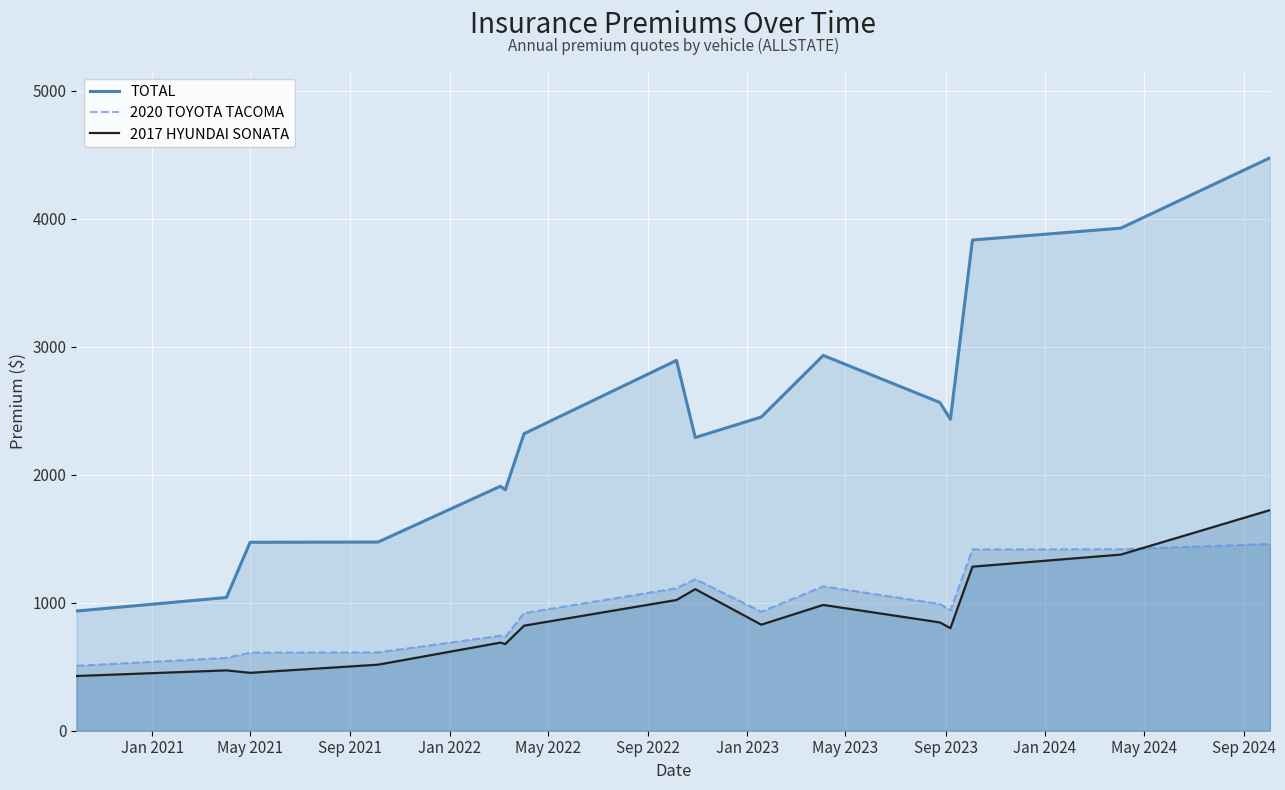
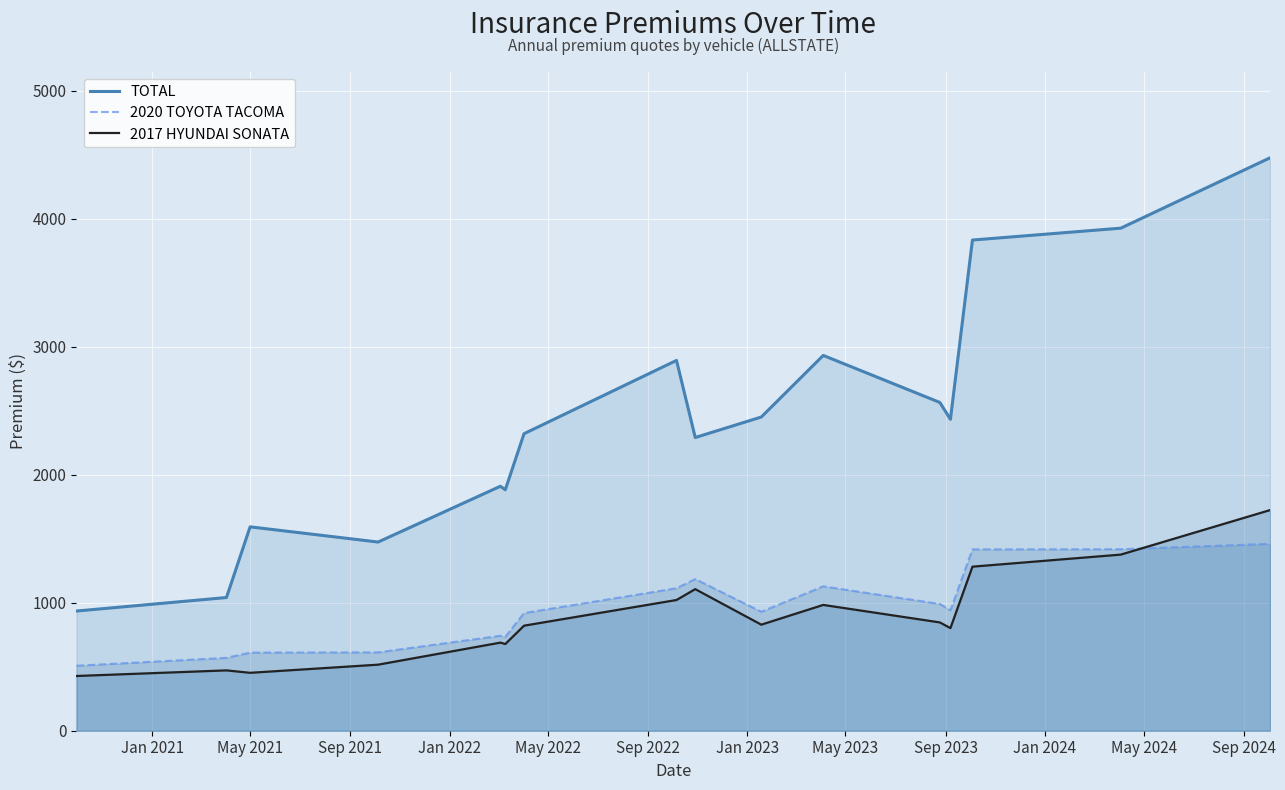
TOTAL, May 2021: 1470 -> 1590
